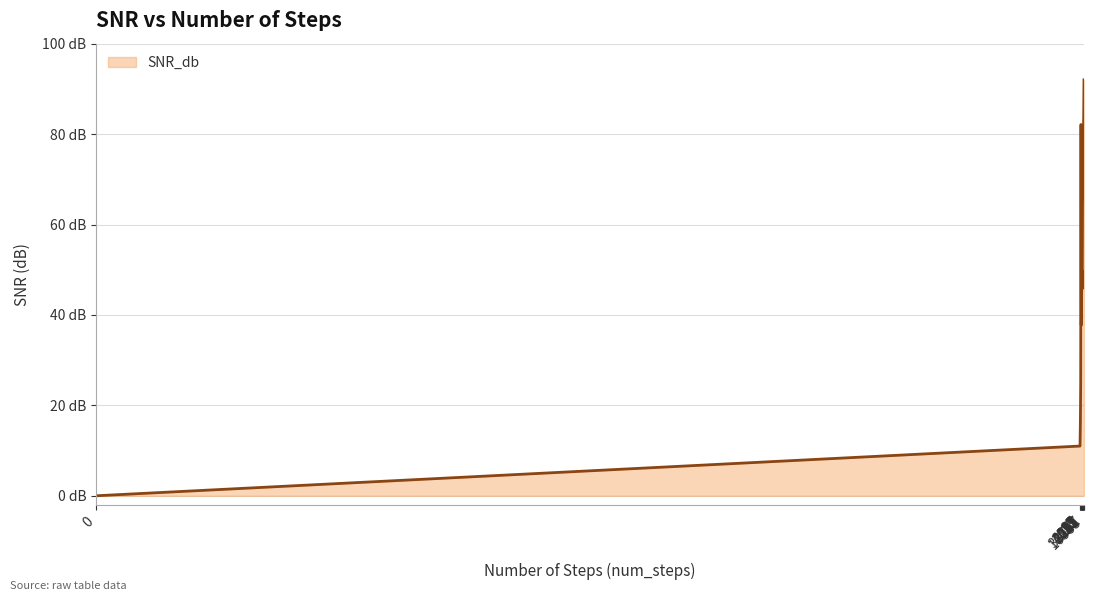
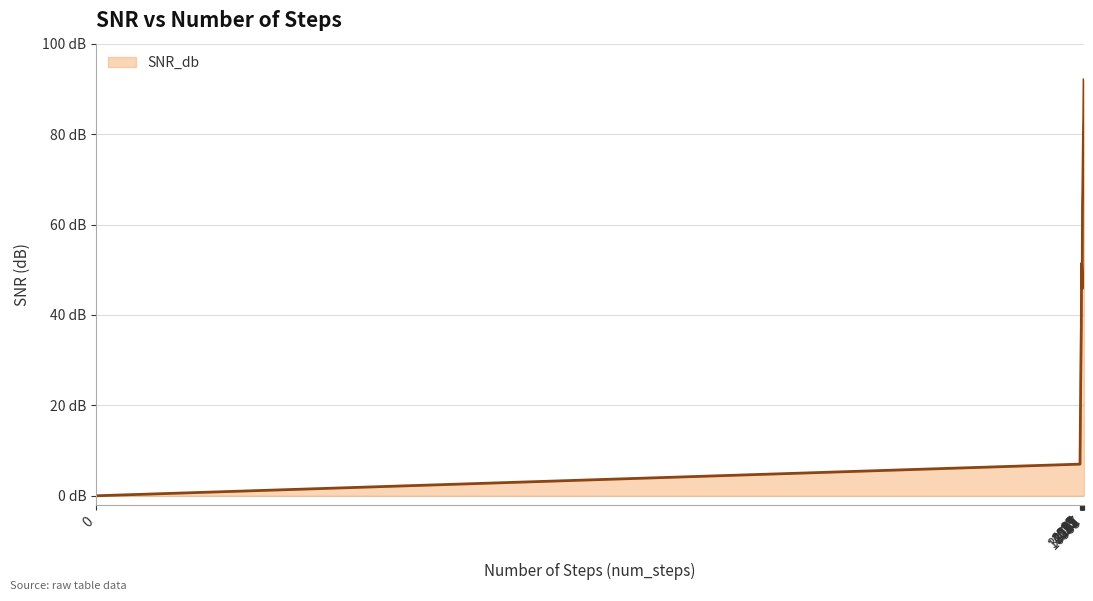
3: 11 dB -> 7 dB
31: 82 dB -> 32 dB
127: 44 dB -> 51 dB
